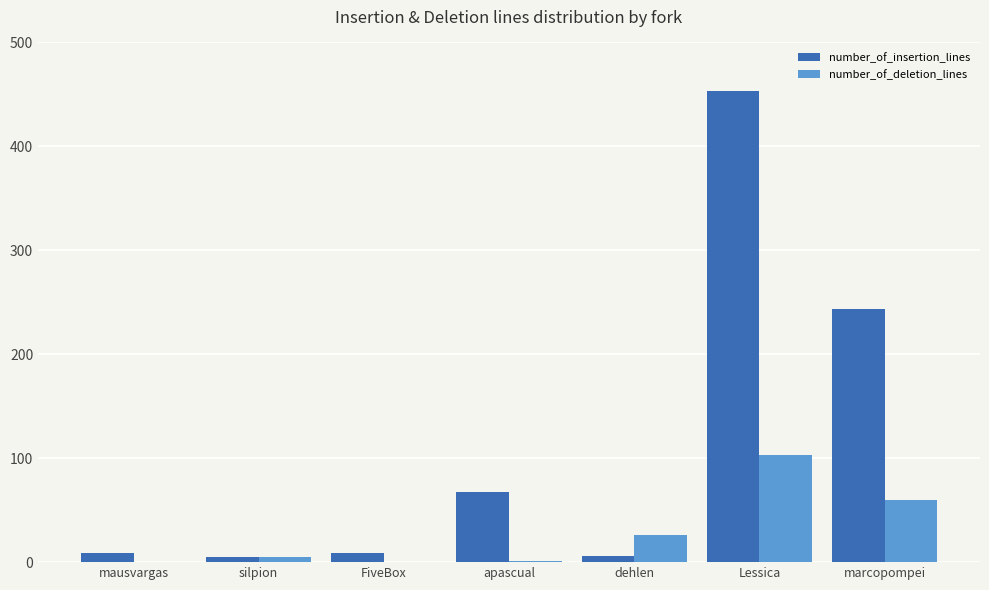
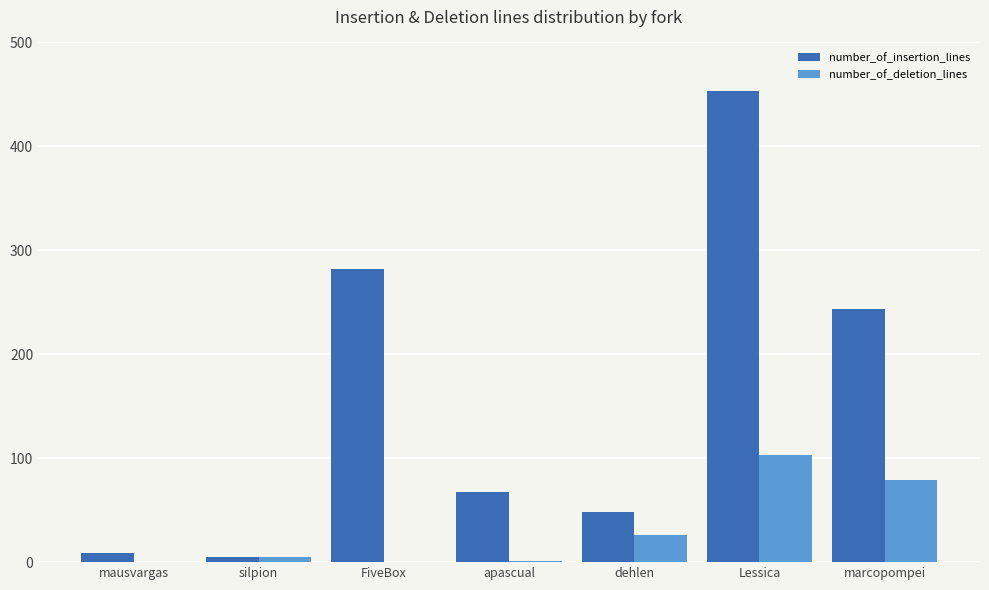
number_of_insertion_lines, FiveBox: 9 -> 282
number_of_insertion_lines, dehlen: 6 -> 48
number_of_deletion_lines, marcopompei: 60 -> 79
